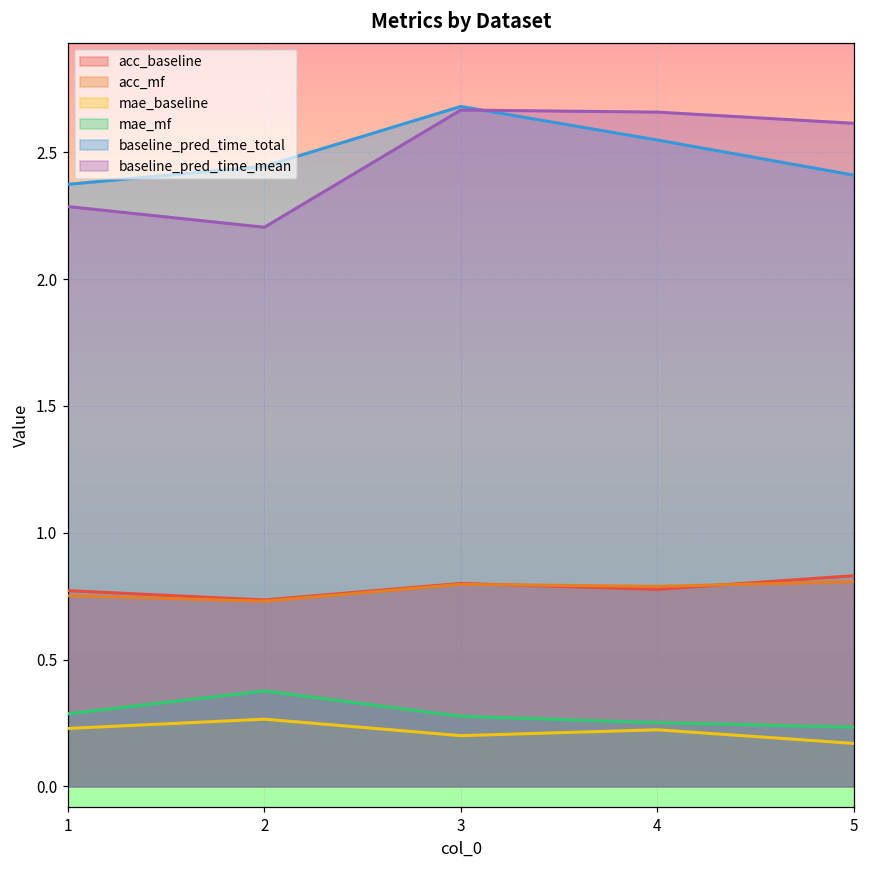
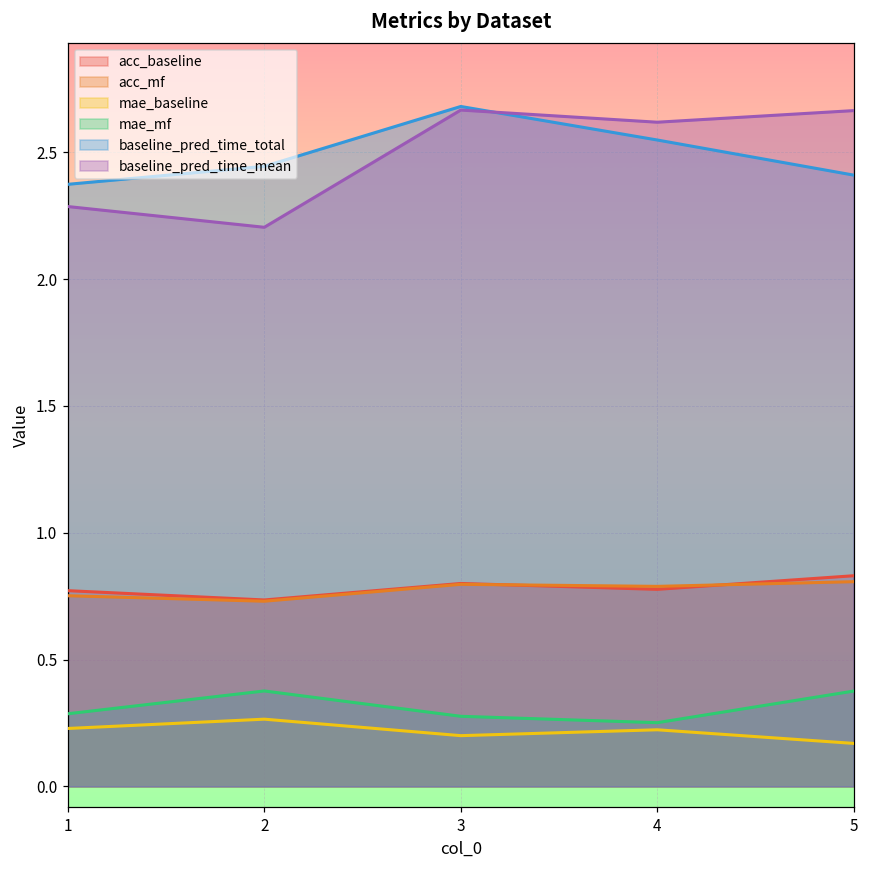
baseline_pred_time_mean, 4: 2.66 -> 2.62
mae_mf, 5: 0.23 -> 0.38
baseline_pred_time_mean, 5: 2.61 -> 2.66
